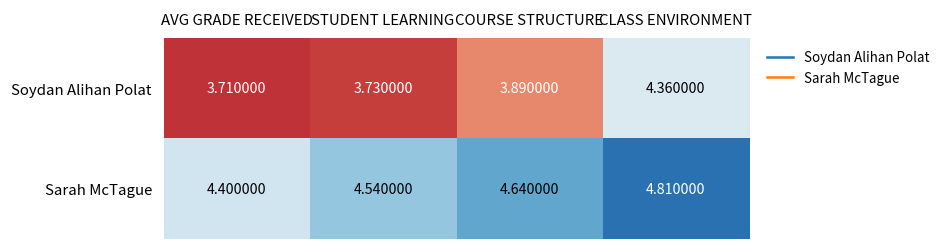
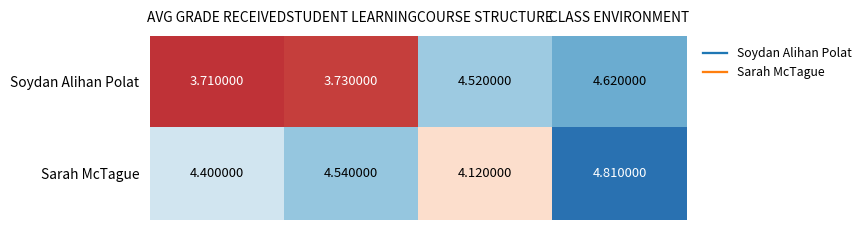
Soydan Alihan Polat, COURSE STRUCTURE: 3.890000 -> 4.520000
Soydan Alihan Polat, CLASS ENVIRONMENT: 4.360000 -> 4.620000
Sarah McTague, COURSE STRUCTURE: 4.640000 -> 4.120000
